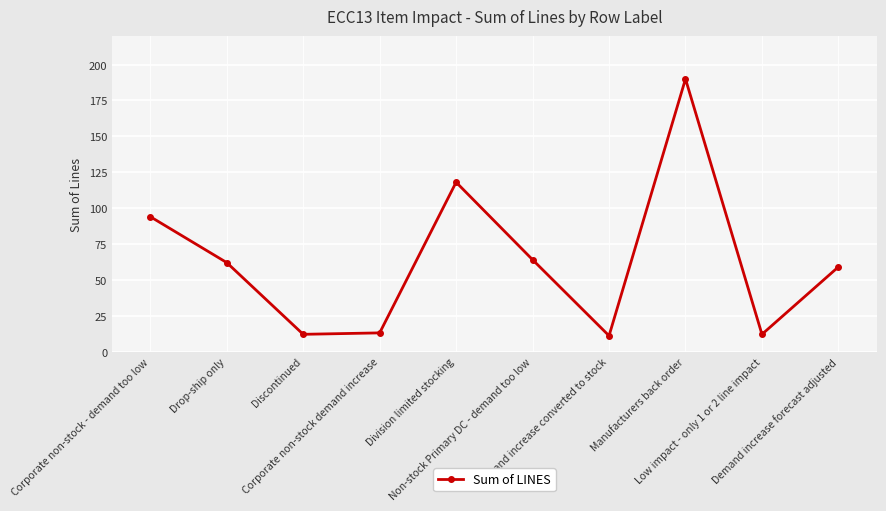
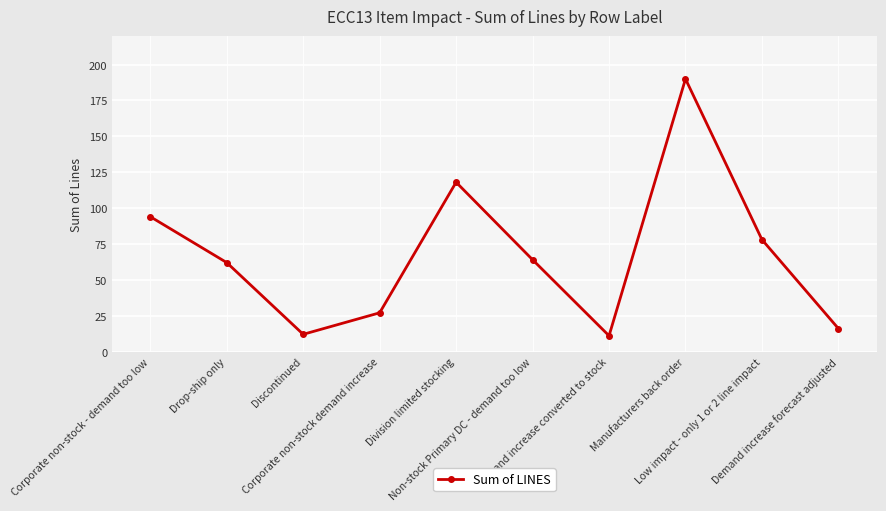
Corporate non-stock demand increase: 13 -> 27
Low impact - only 1 or 2 line impact: 12 -> 78
Demand increase forecast adjusted: 59 -> 16
